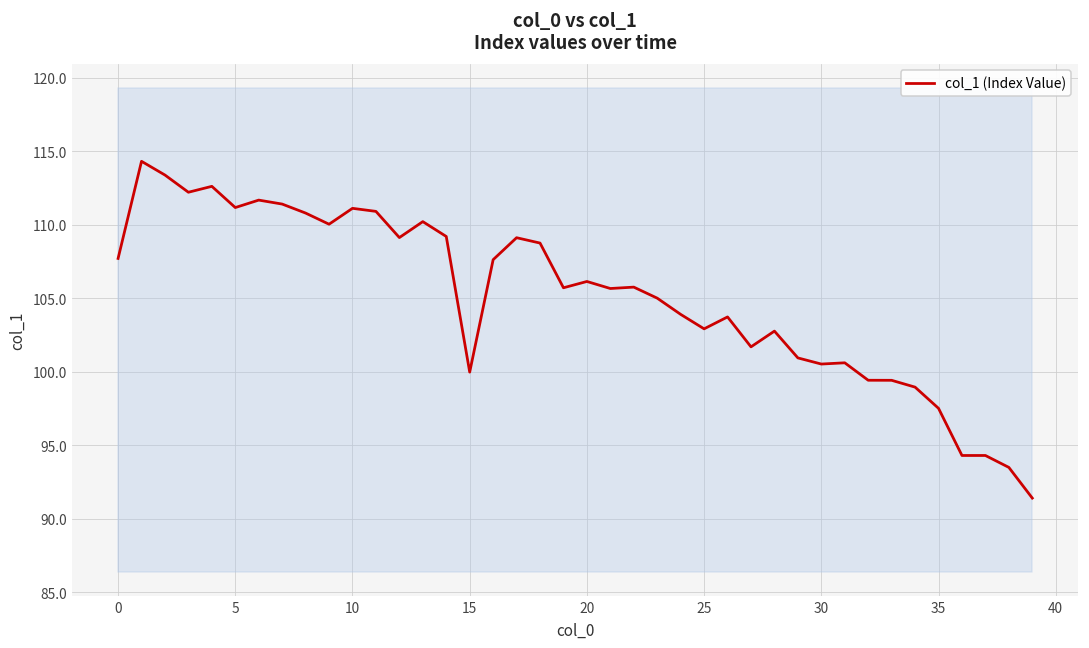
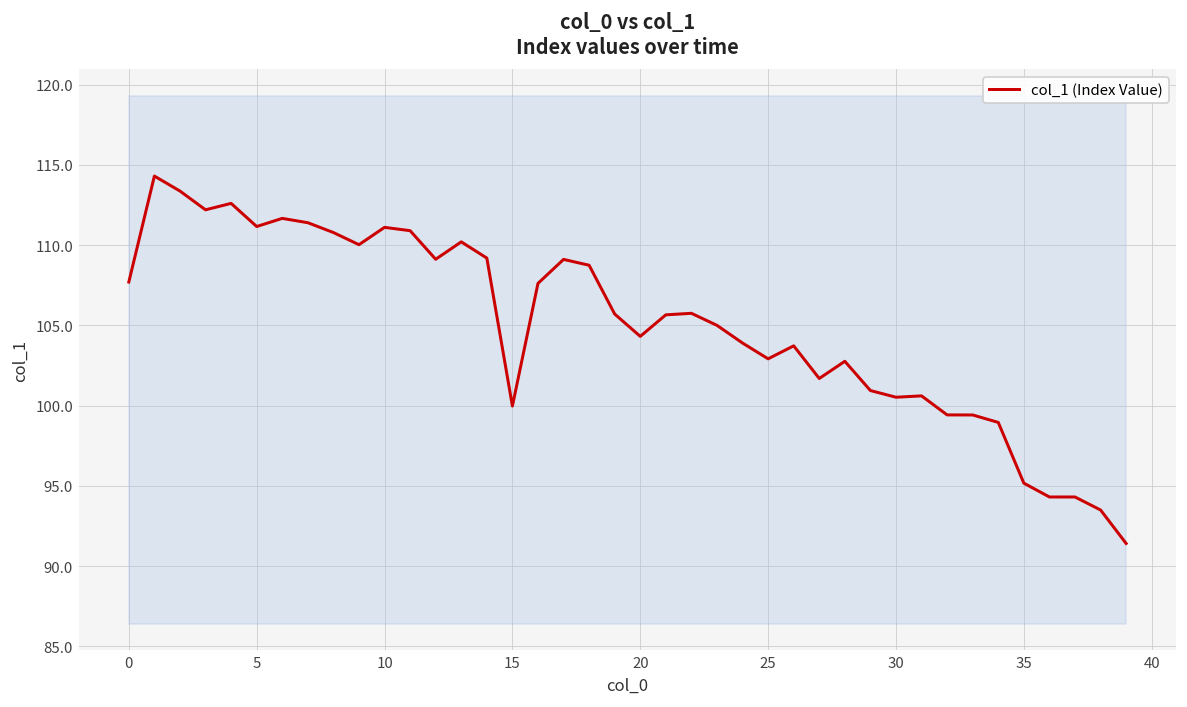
col_1 (Index Value), 20: 106.1 -> 104.3
col_1 (Index Value), 35: 97.5 -> 95.2
